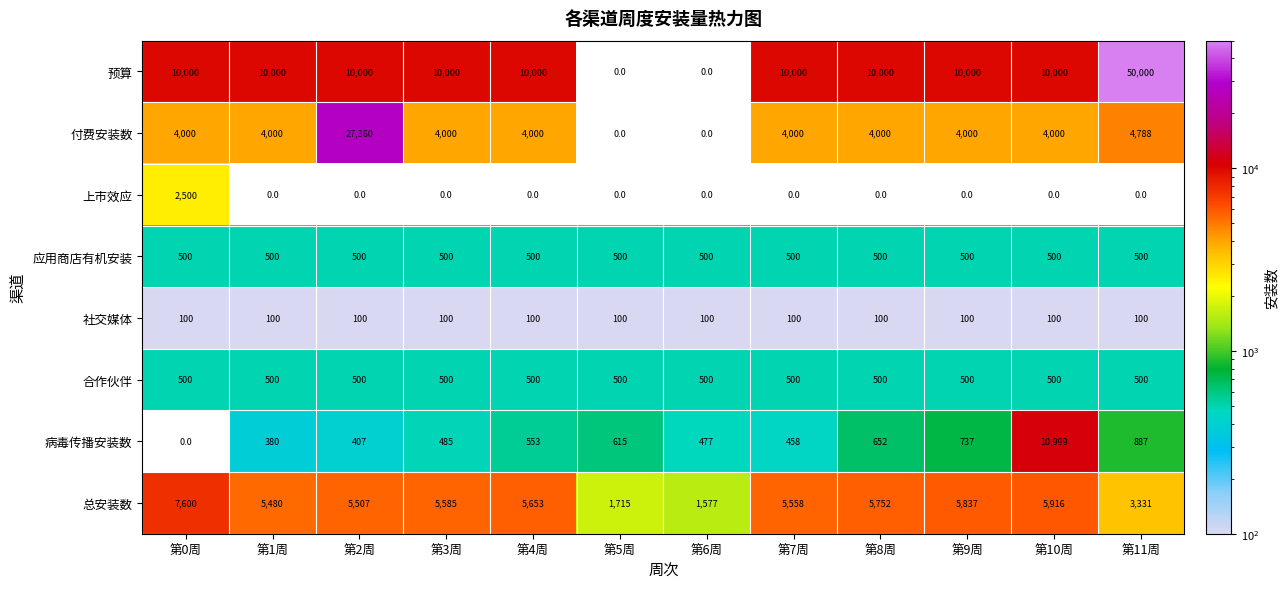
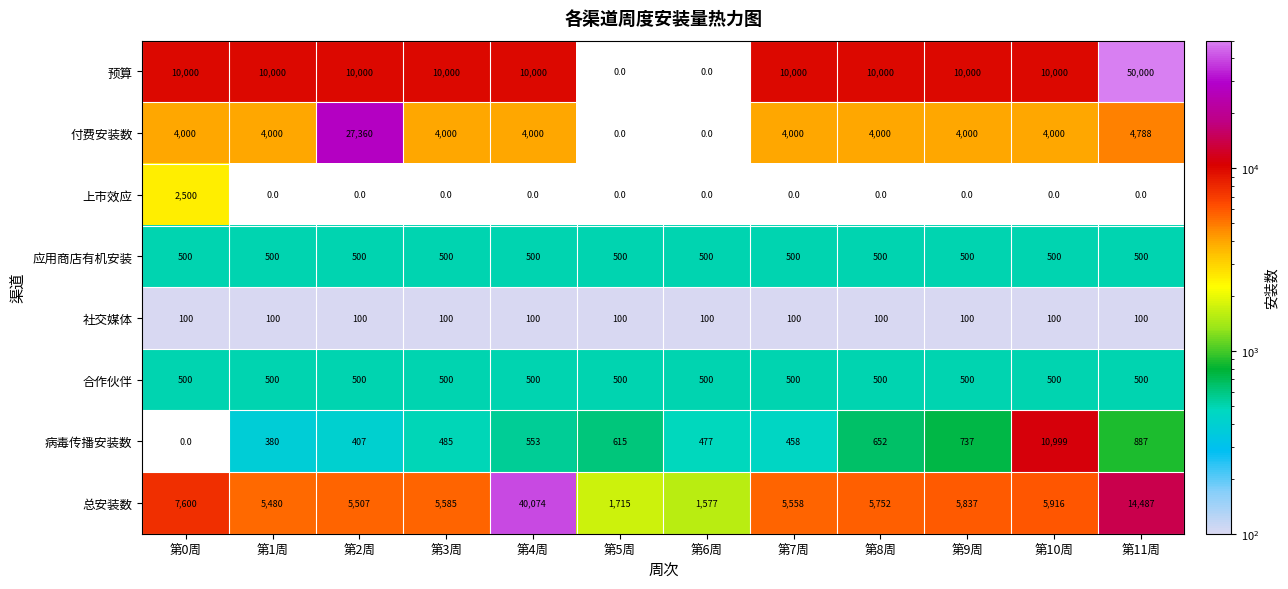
总安装数, 第4周: 5,653 -> 40,074
总安装数, 第11周: 3,331 -> 14,487
